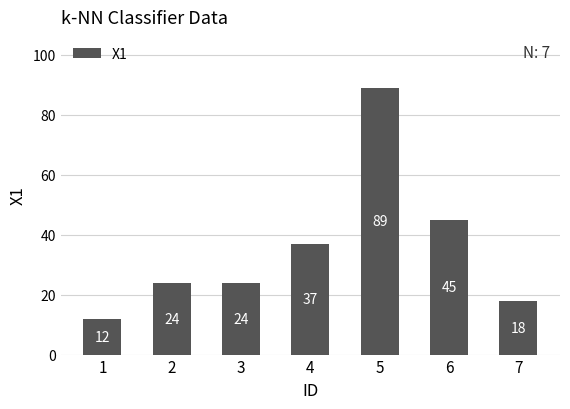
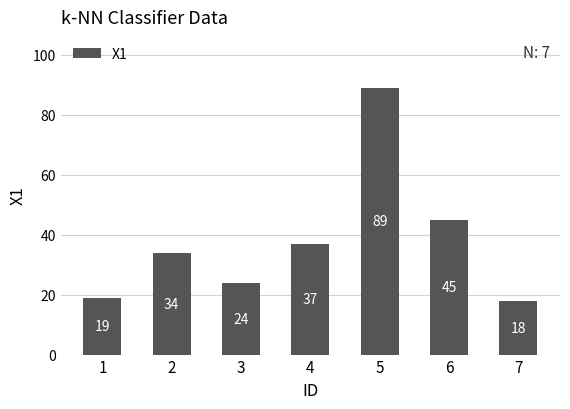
1: 12 -> 19
2: 24 -> 34
